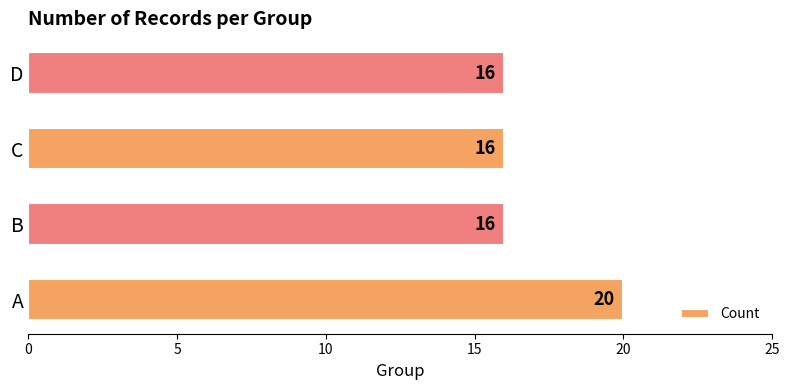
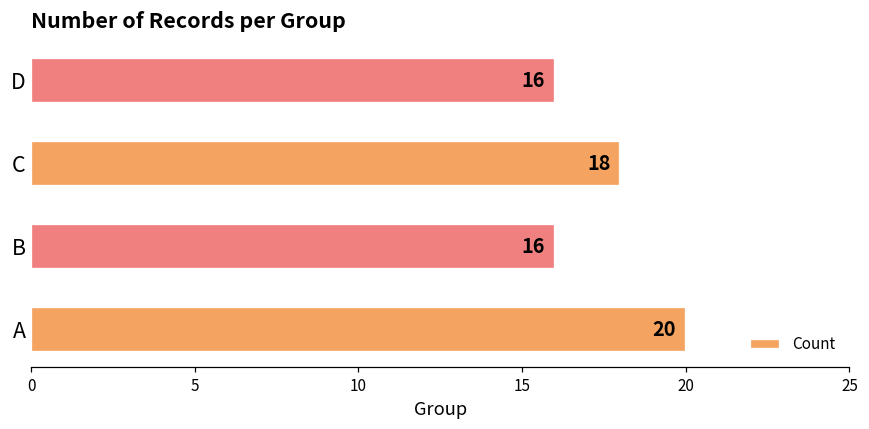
C: 16 -> 18
